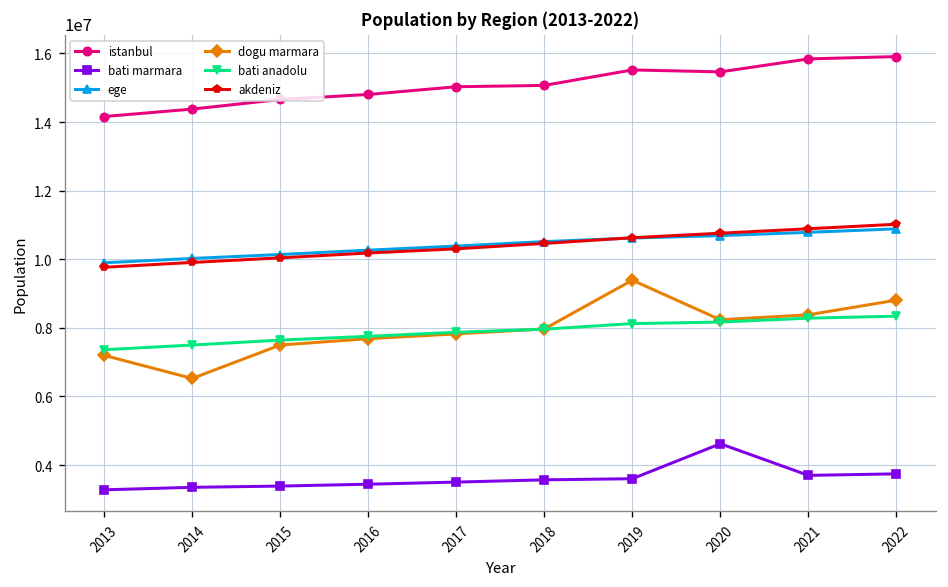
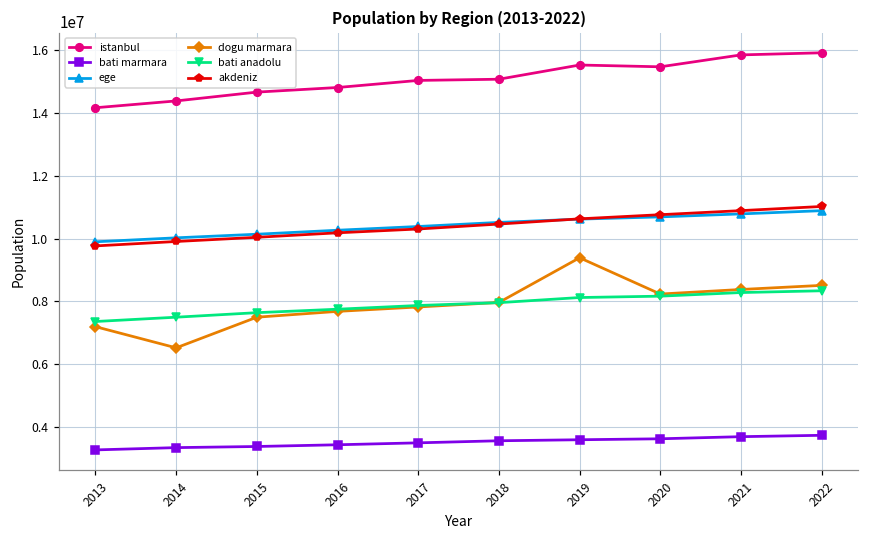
bati marmara, 2020: 4600000 -> 3600000
dogu marmara, 2022: 8800000 -> 8500000
